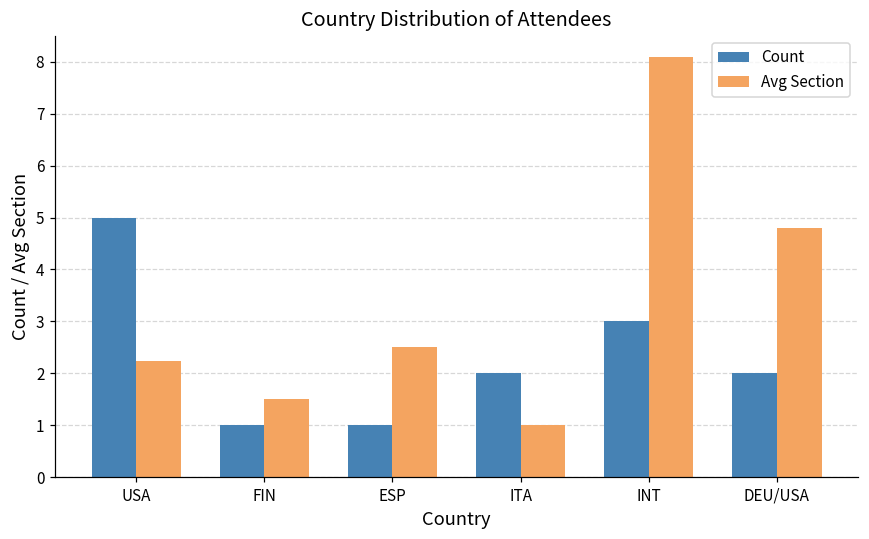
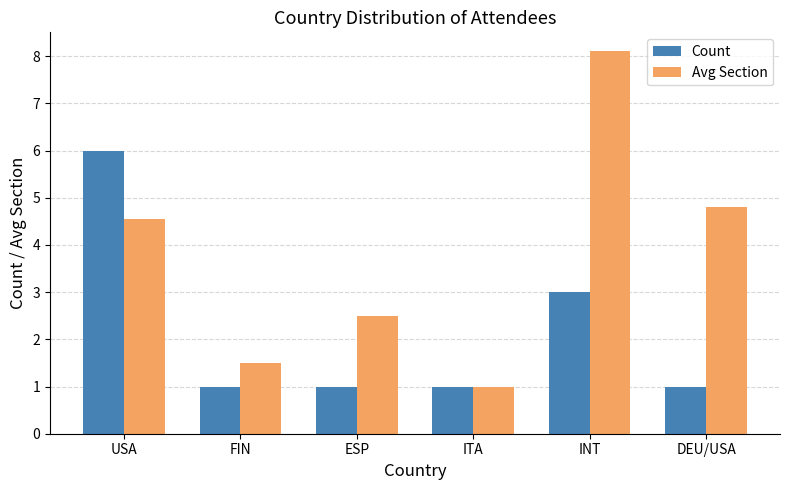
Count, USA: 5 -> 6
Avg Section, USA: 2.2 -> 4.6
Count, ITA: 2 -> 1
Count, DEU/USA: 2 -> 1
